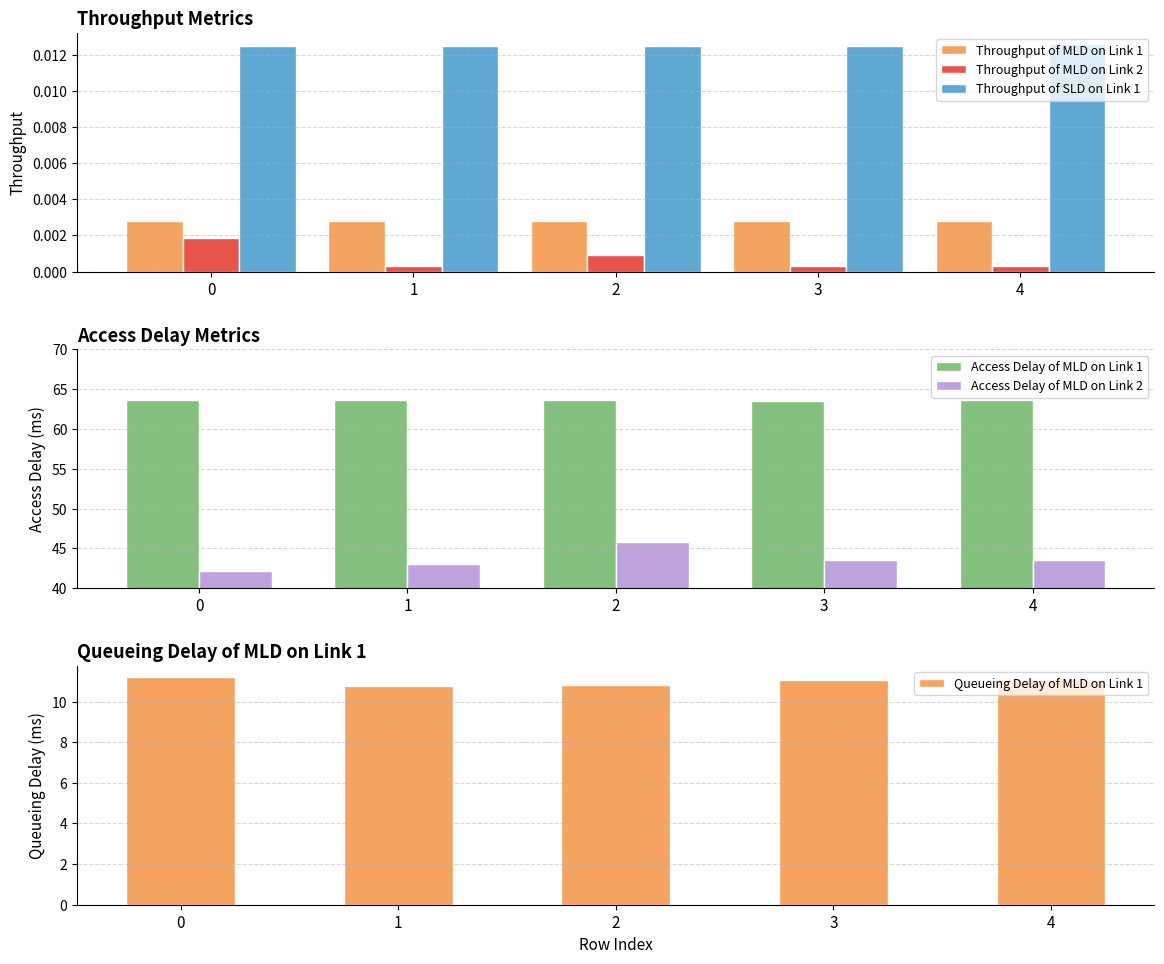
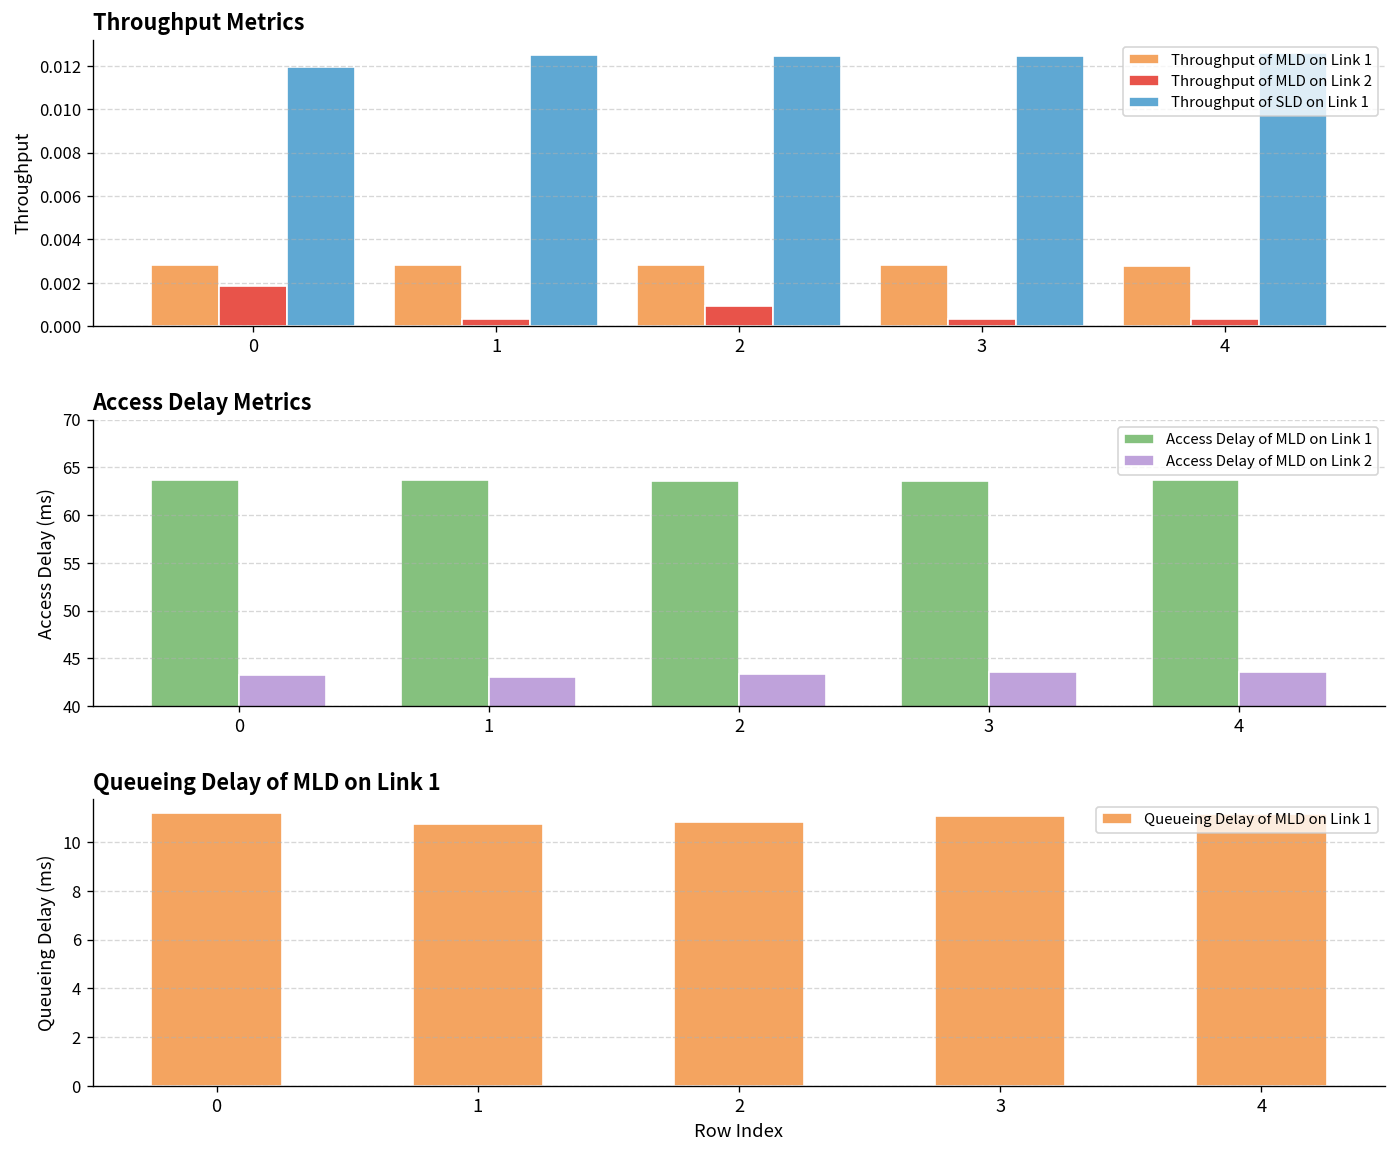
Throughput Metrics, Throughput of SLD on Link 1, 0: 0.0125 -> 0.0120
Access Delay Metrics, Access Delay of MLD on Link 2, 0: 42 -> 43
Access Delay Metrics, Access Delay of MLD on Link 2, 2: 46 -> 43
